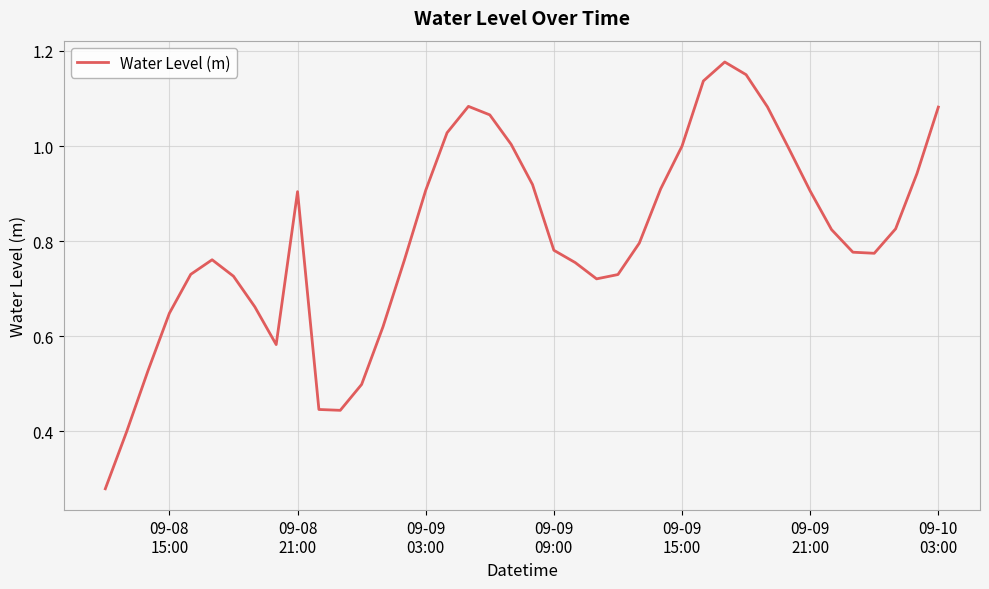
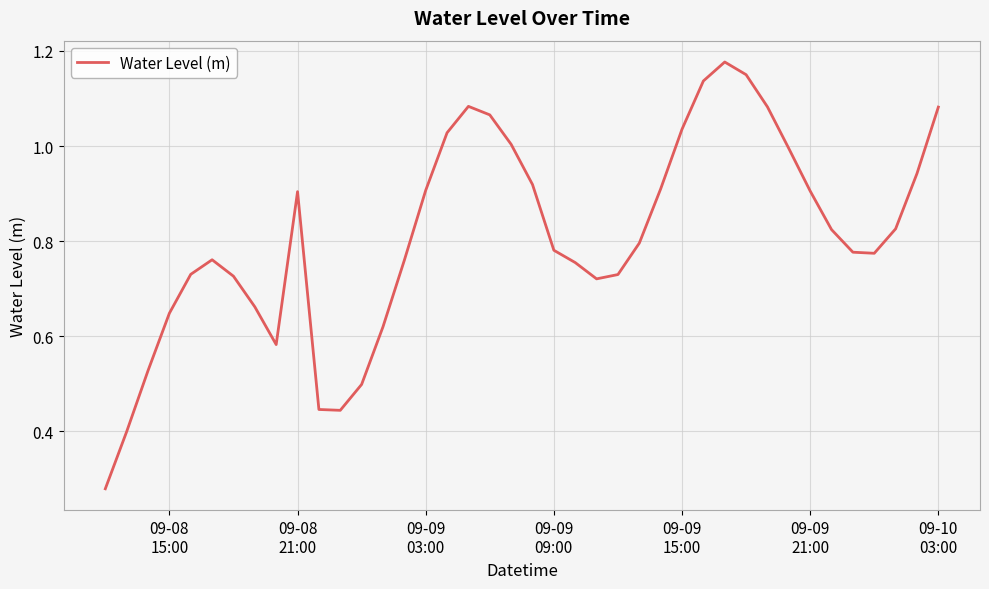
09-09 15:00: 1.00 -> 1.04
